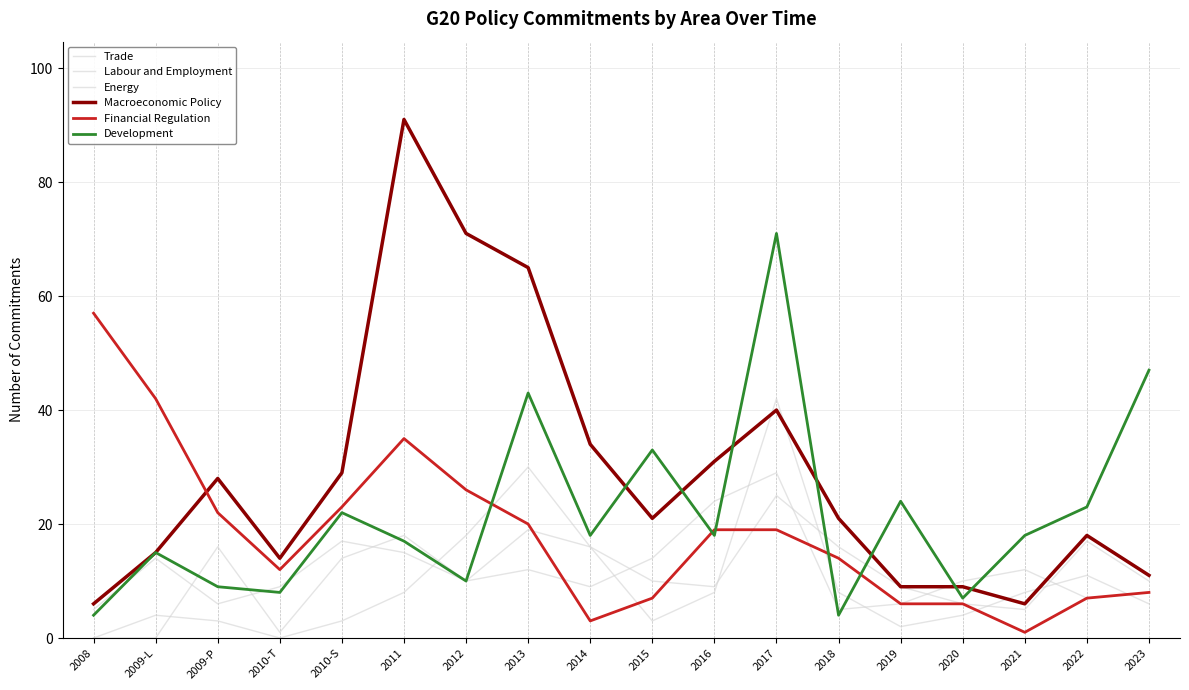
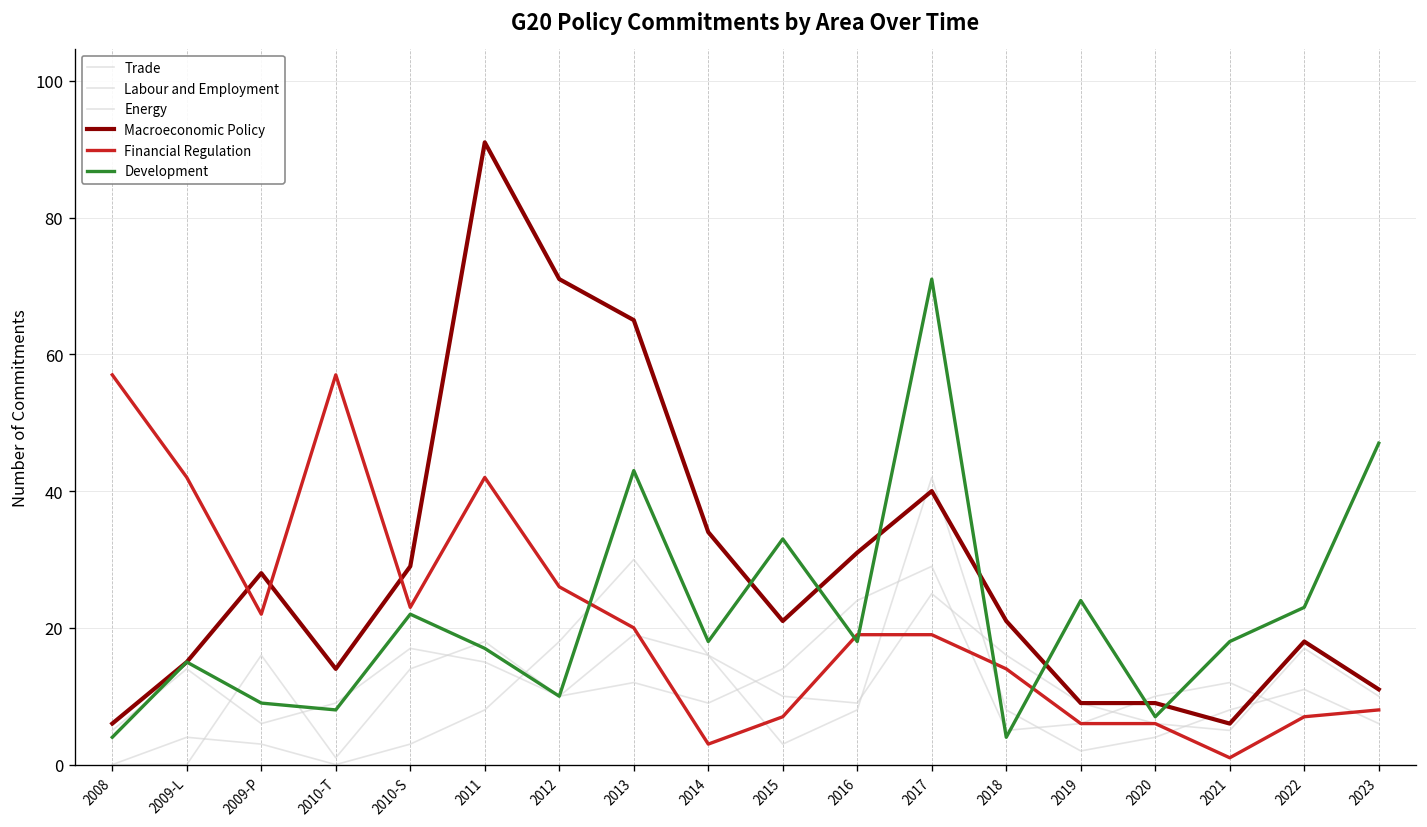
Financial Regulation, 2010-T: 12 -> 57
Financial Regulation, 2011: 35 -> 42
